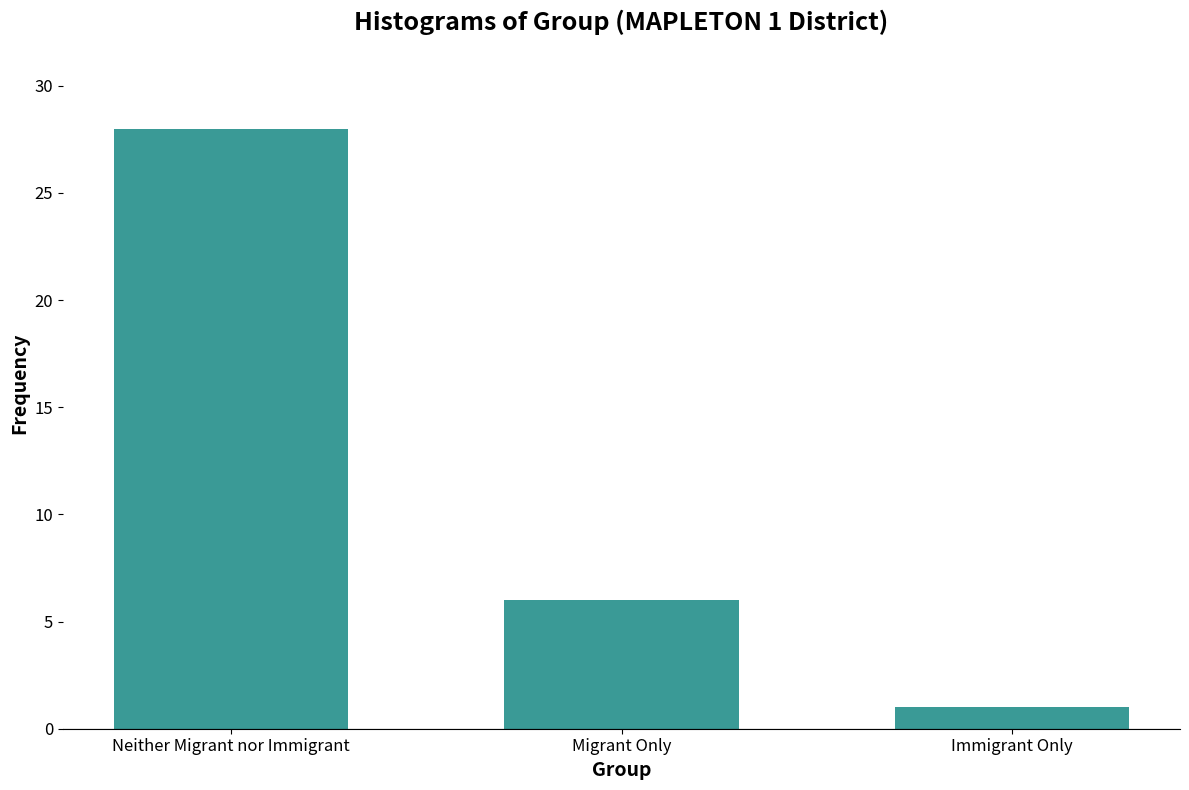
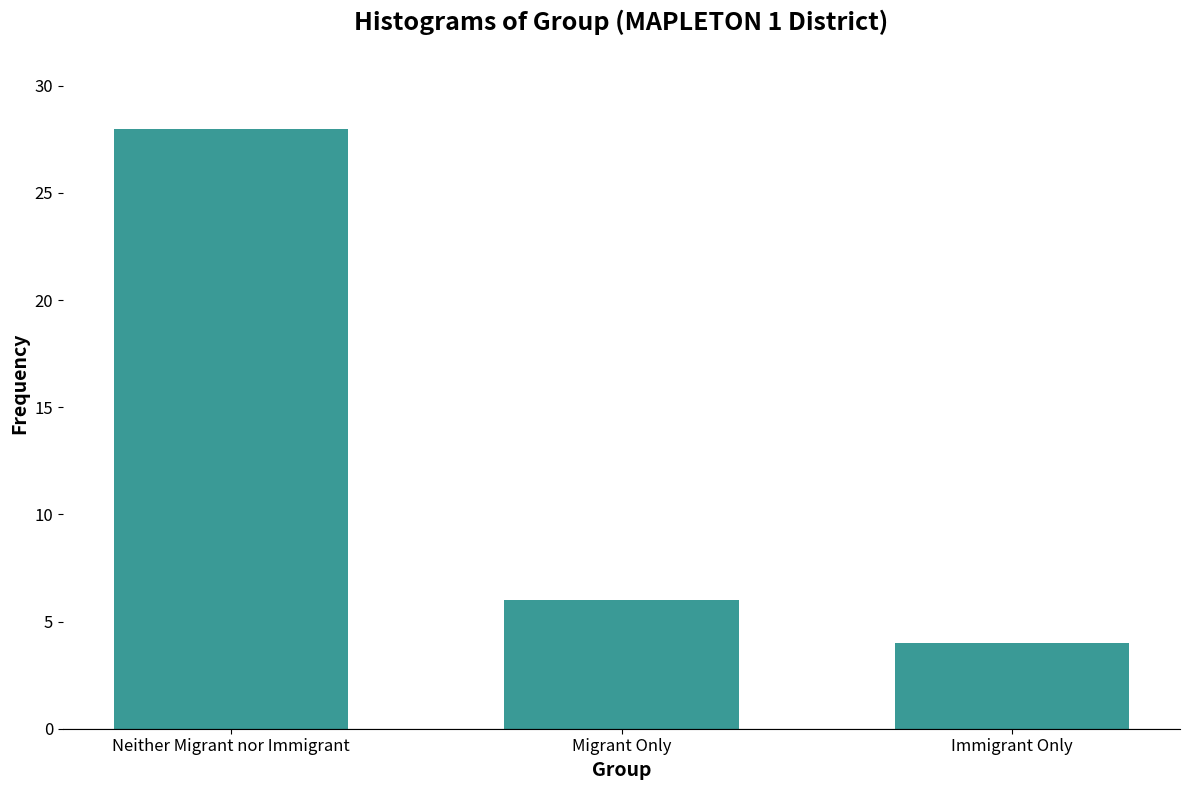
Immigrant Only: 1 -> 4
